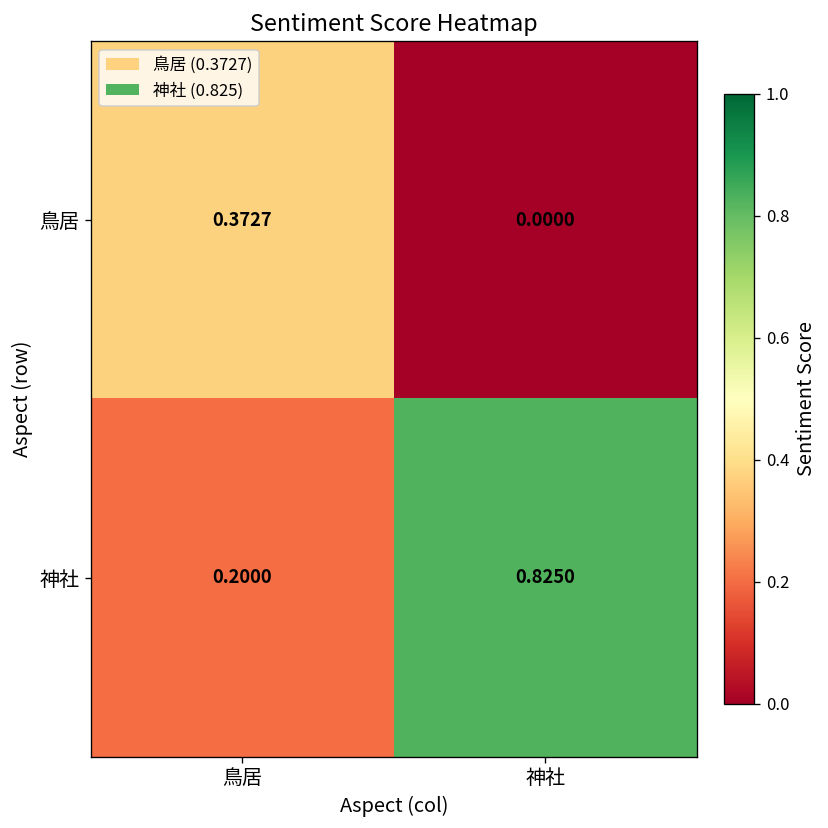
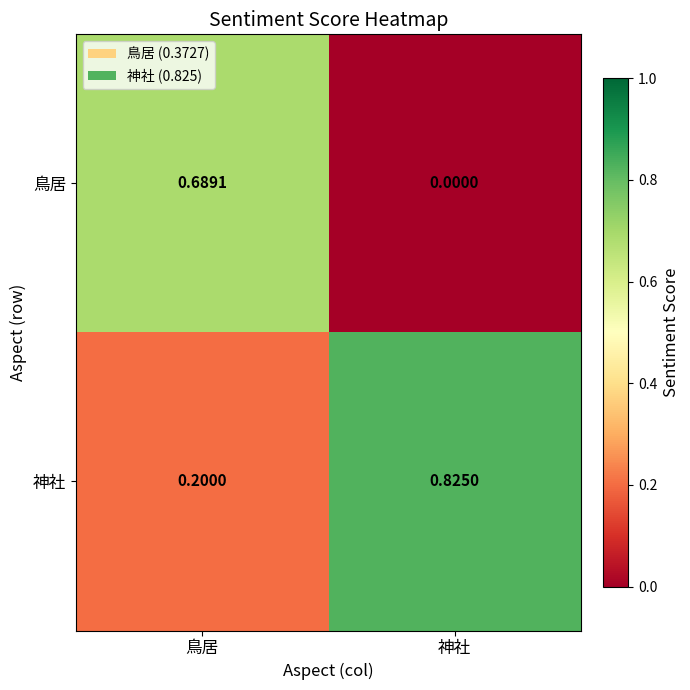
鳥居, 鳥居: 0.3727 -> 0.6891
